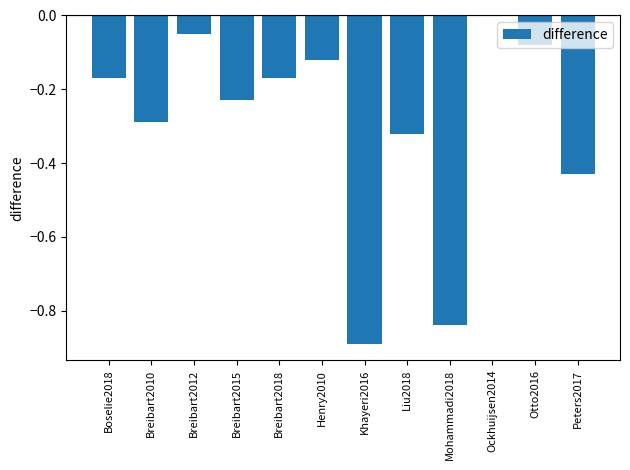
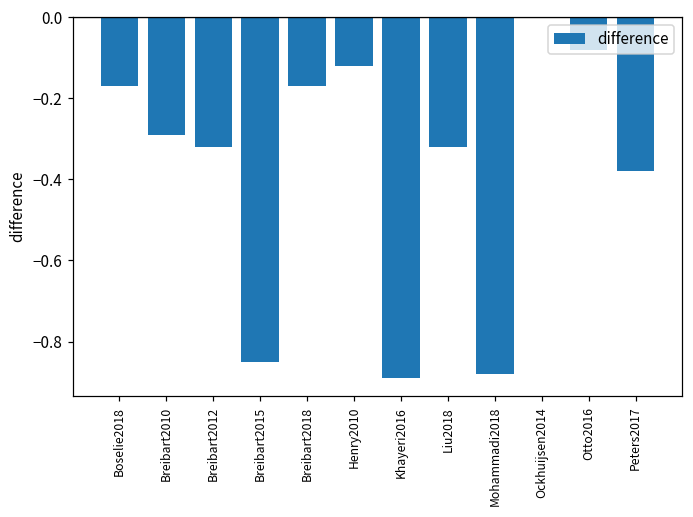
Breibart2012: -0.05 -> -0.32
Breibart2015: -0.23 -> -0.85
Mohammadi2018: -0.84 -> -0.88
Peters2017: -0.43 -> -0.38
